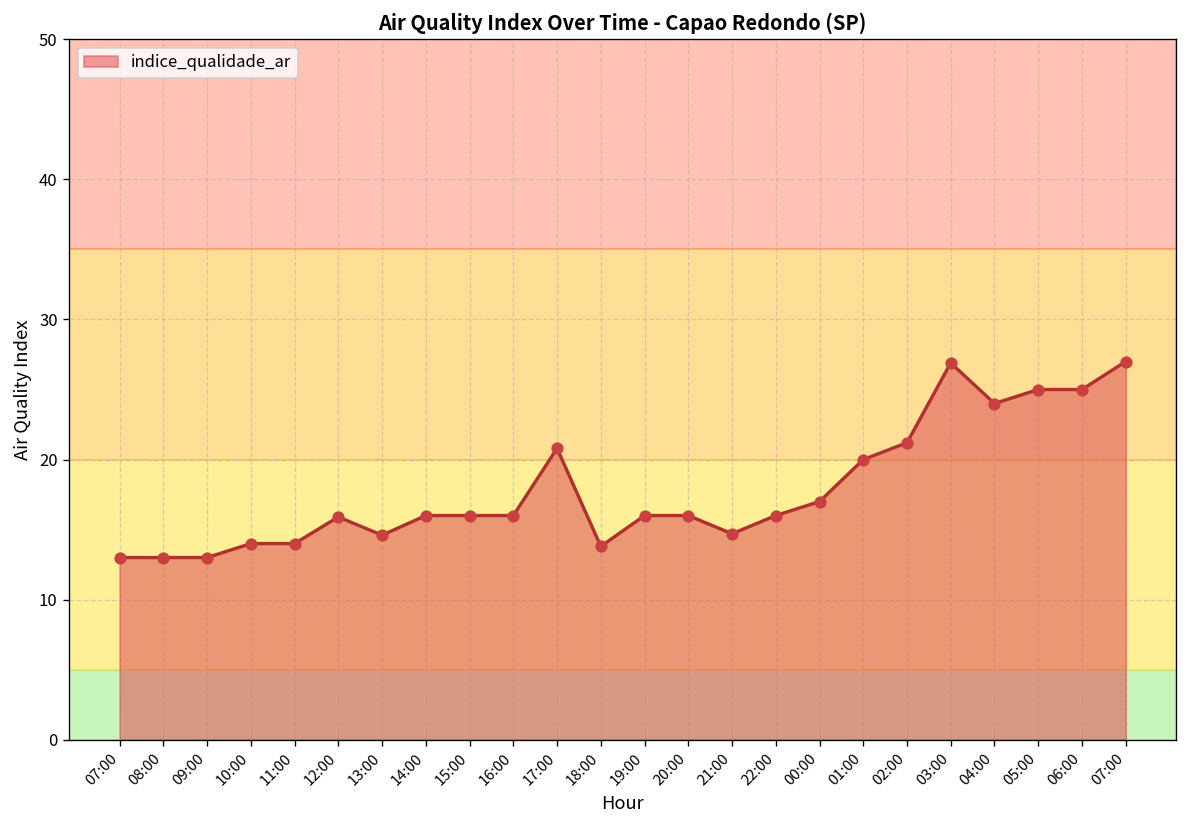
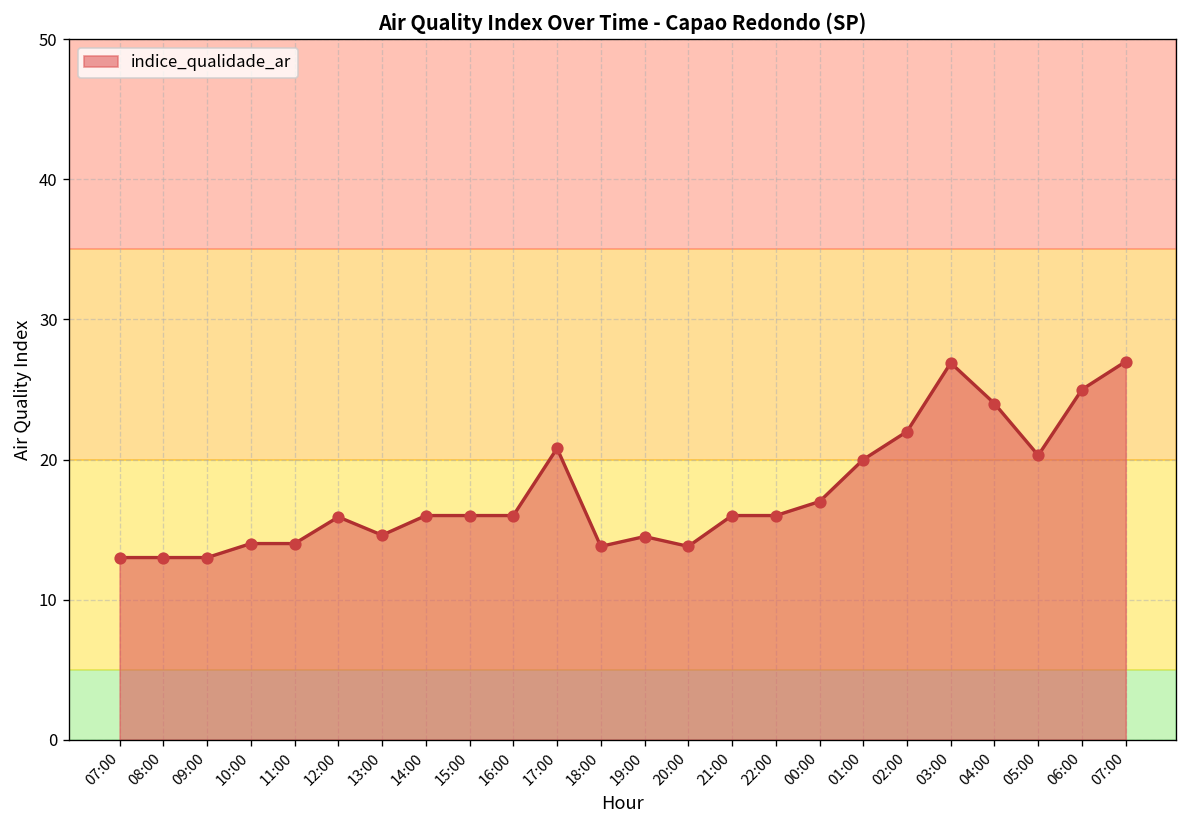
19:00: 16.0 -> 14.5
20:00: 16.0 -> 13.8
21:00: 14.7 -> 16.0
02:00: 21.2 -> 22.0
05:00: 25.0 -> 20.3
